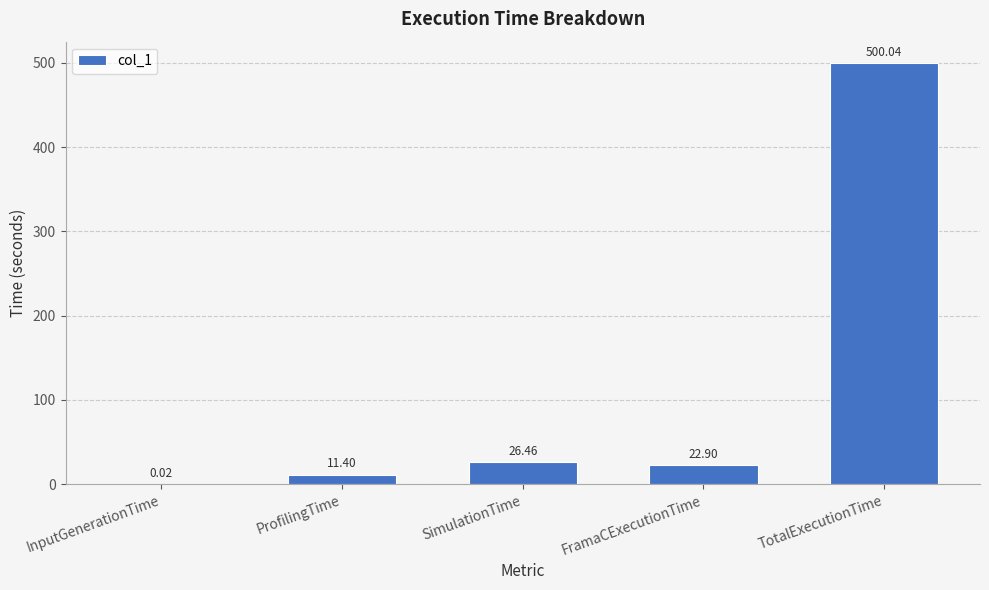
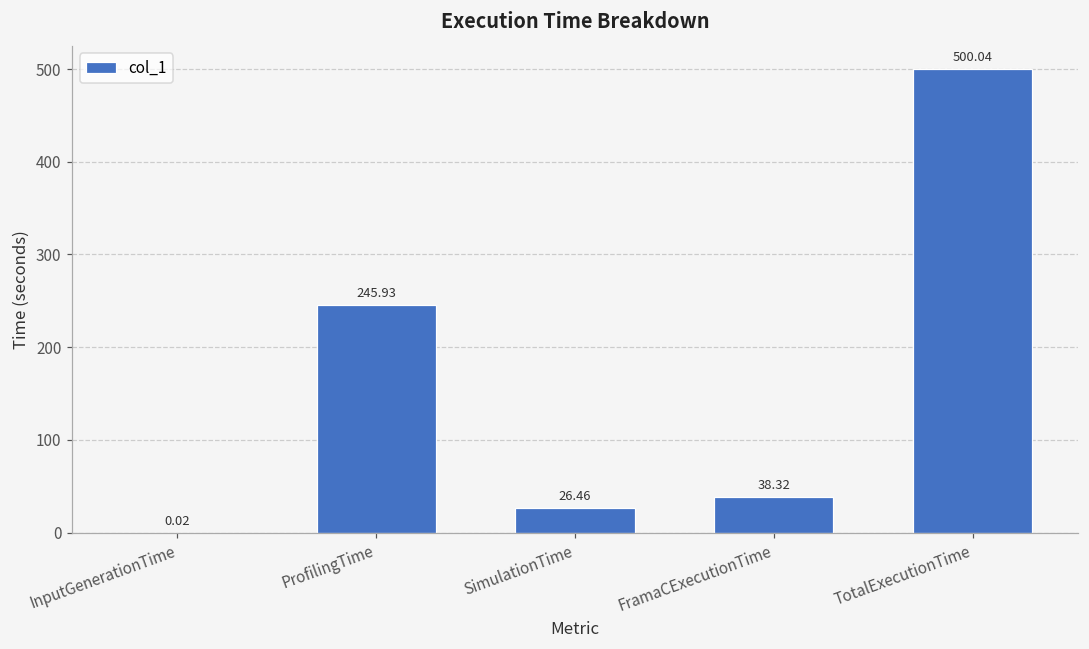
ProfilingTime: 11.40 -> 245.93
FramaCExecutionTime: 22.90 -> 38.32
